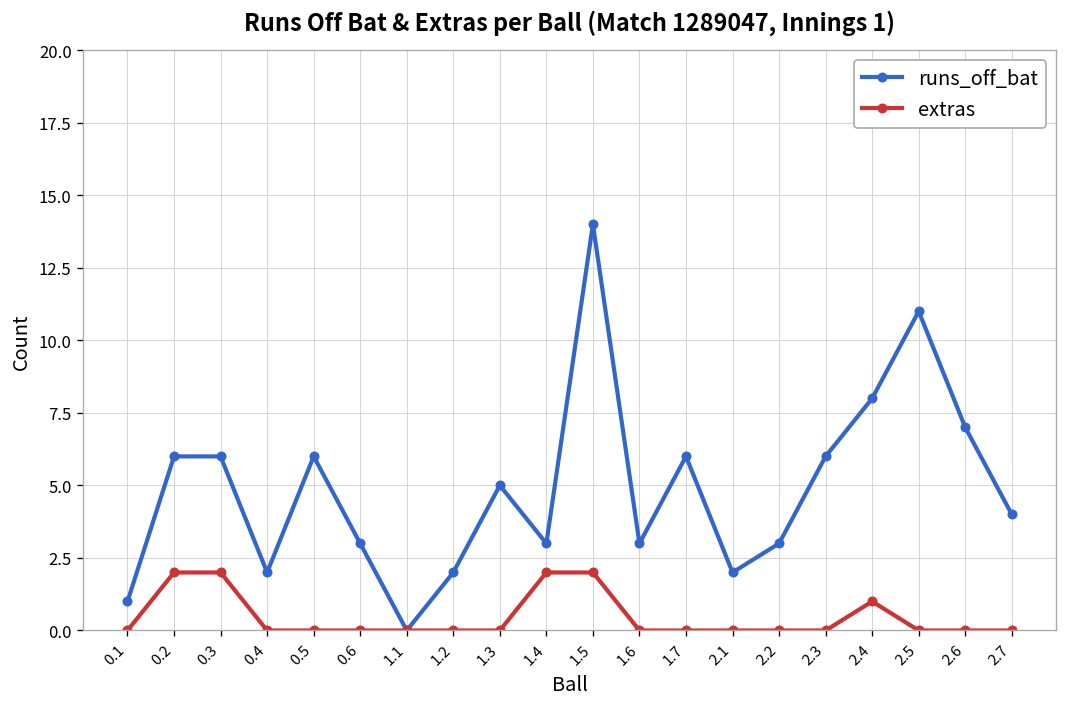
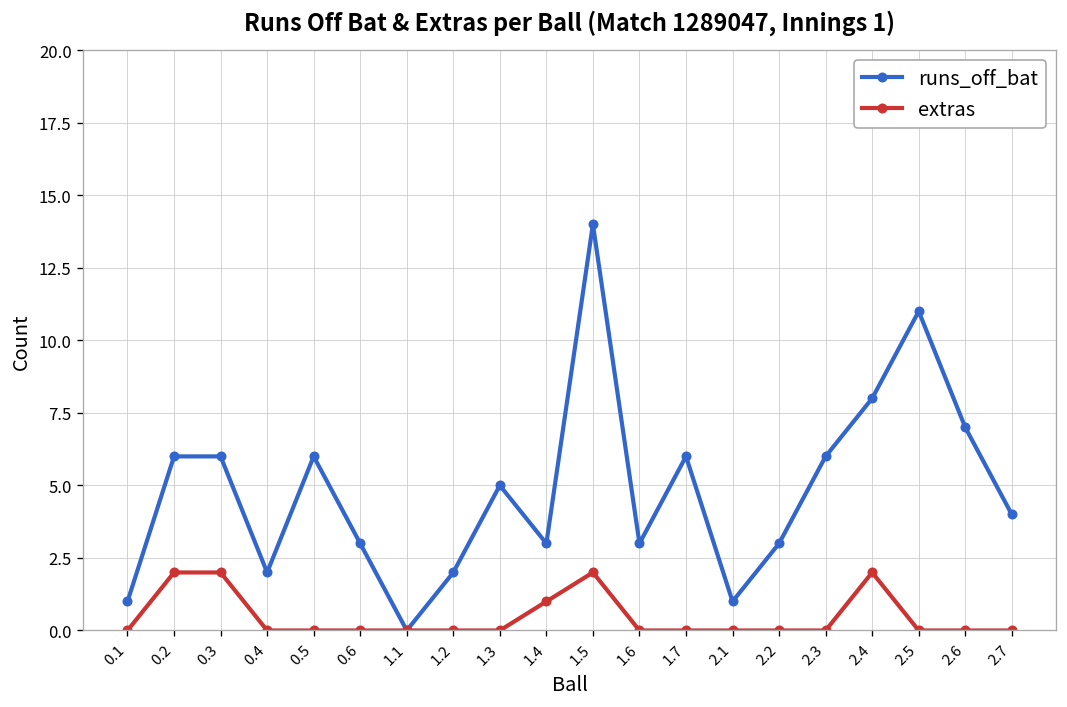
extras, 1.4: 2 -> 1
runs_off_bat, 2.1: 2 -> 1
extras, 2.4: 1 -> 2
